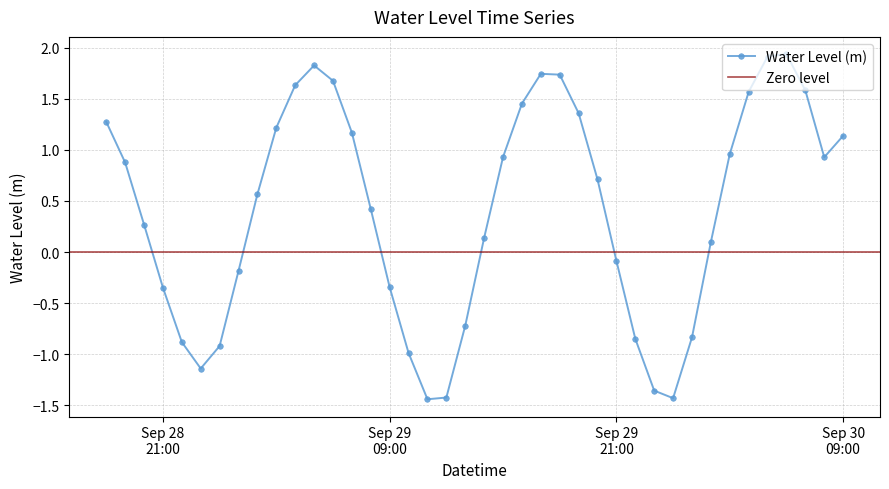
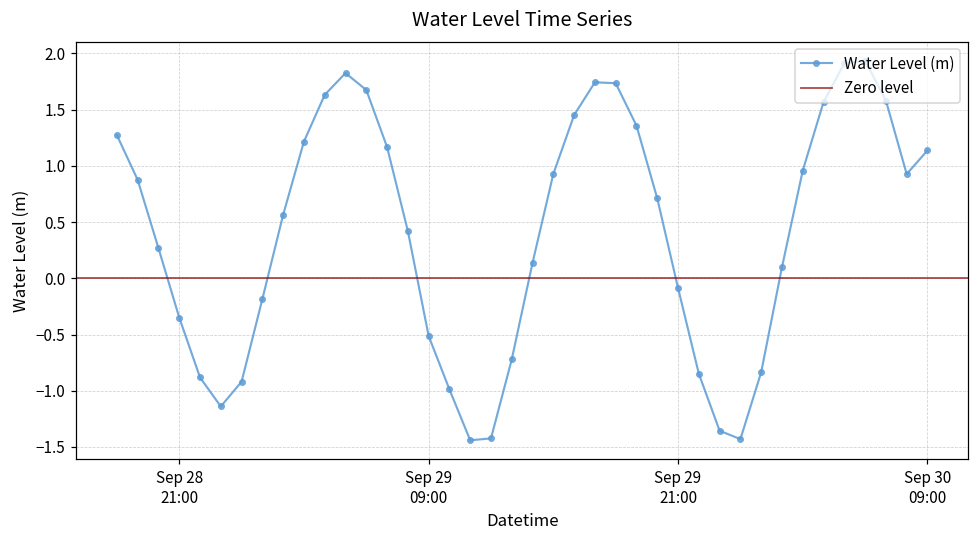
Sep 29 09:00: -0.34 -> -0.51
